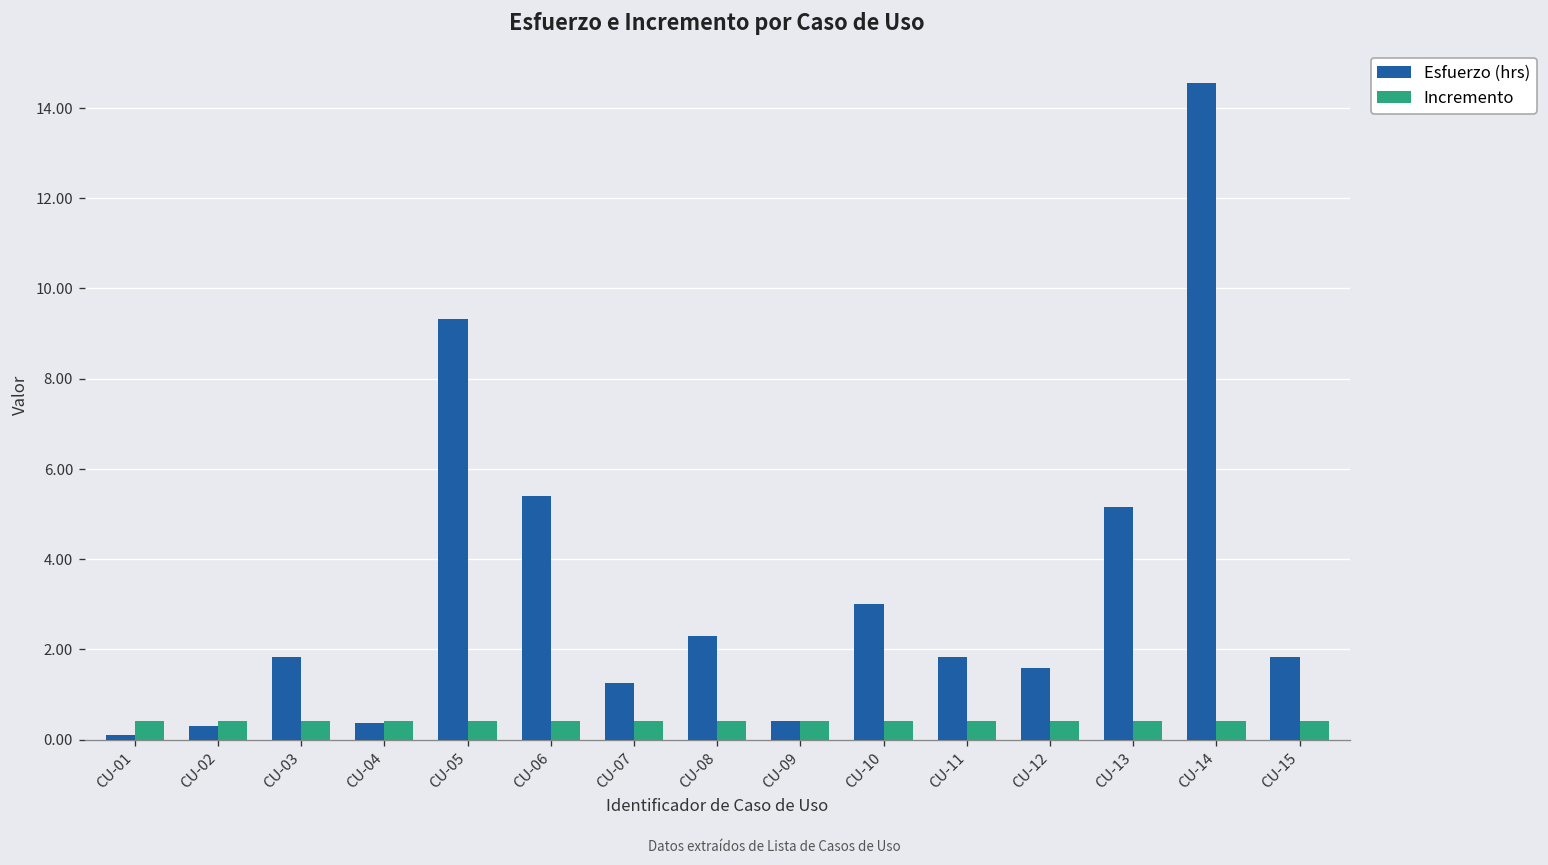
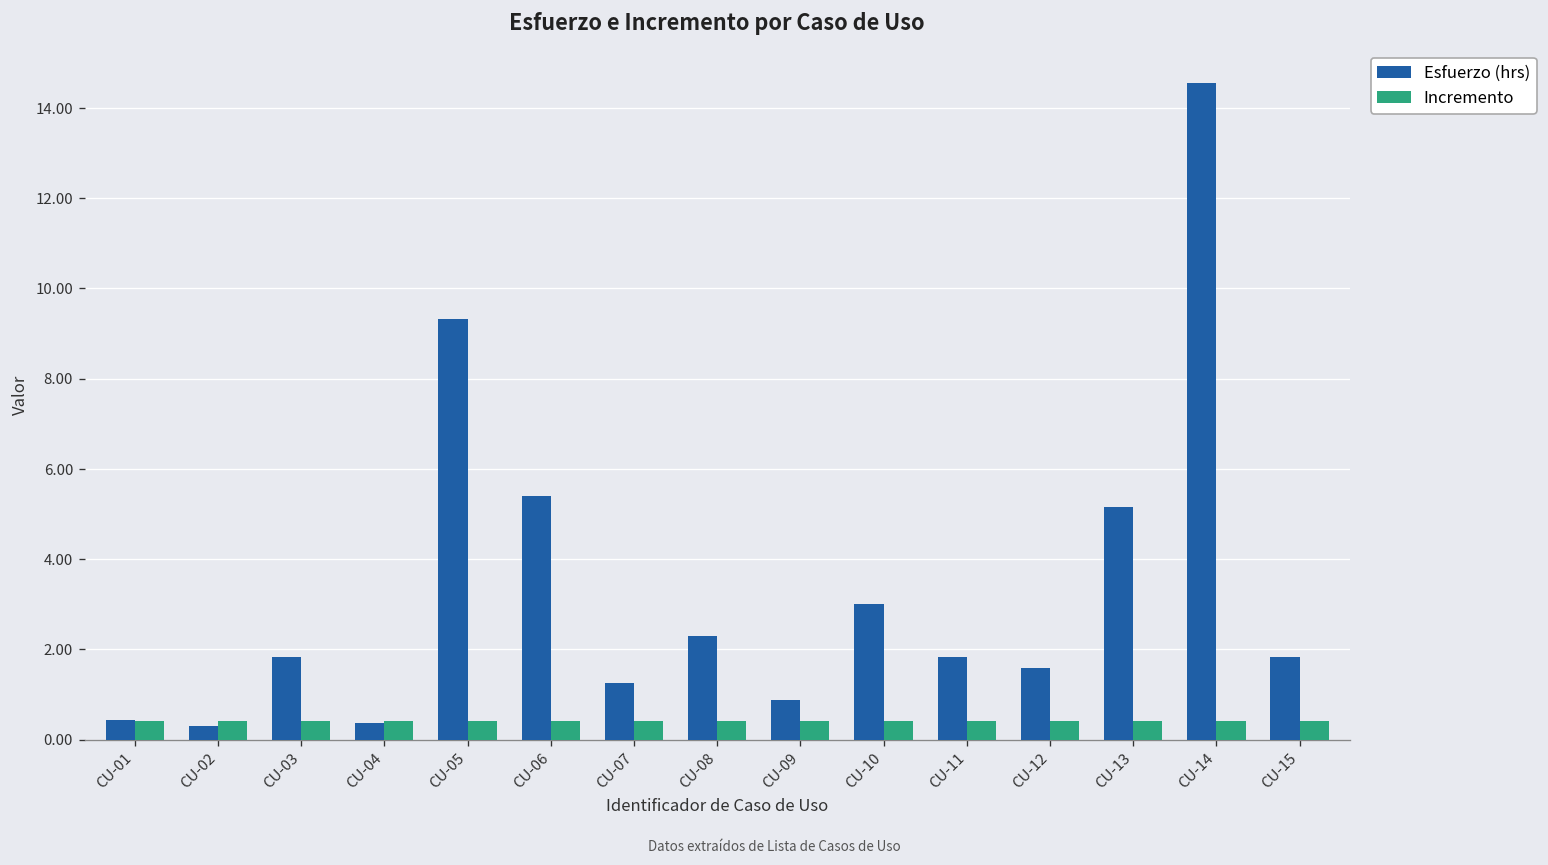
Esfuerzo (hrs), CU-01: 0.1 -> 0.4
Esfuerzo (hrs), CU-09: 0.4 -> 0.9
